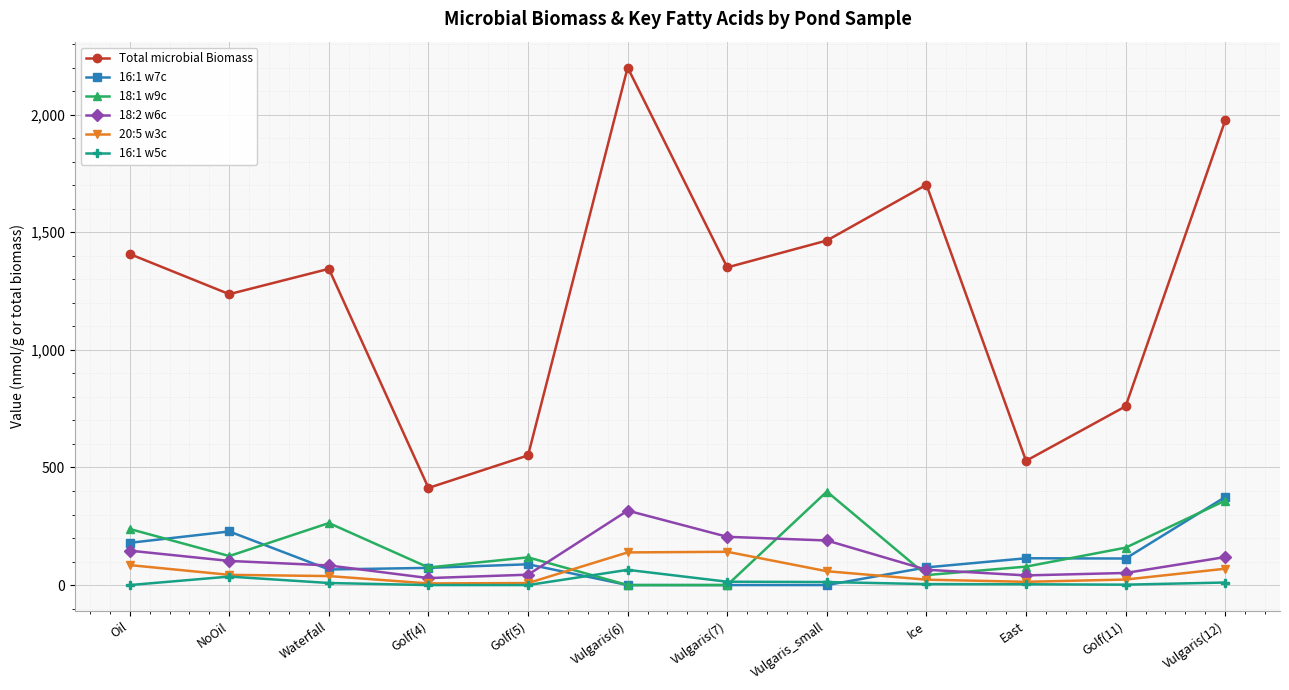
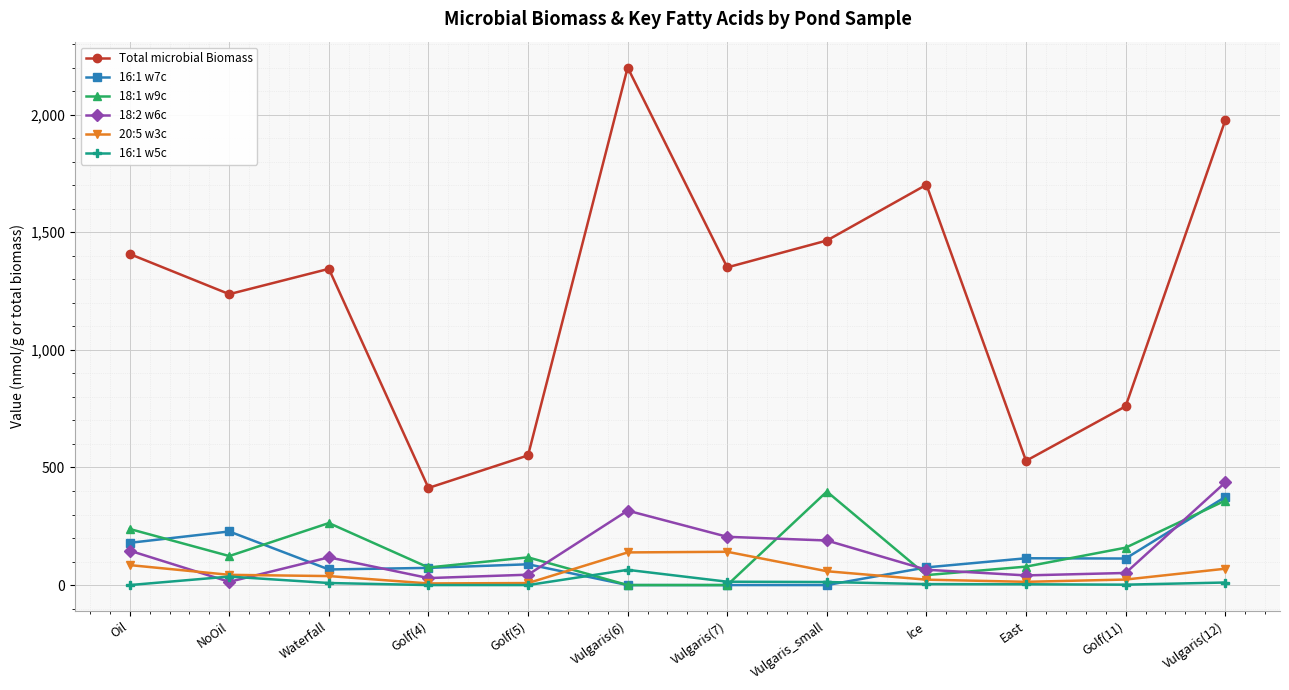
18:2 w6c, NoOil: 100 -> 10
18:2 w6c, Waterfall: 80 -> 120
18:2 w6c, Vulgaris(12): 120 -> 440
